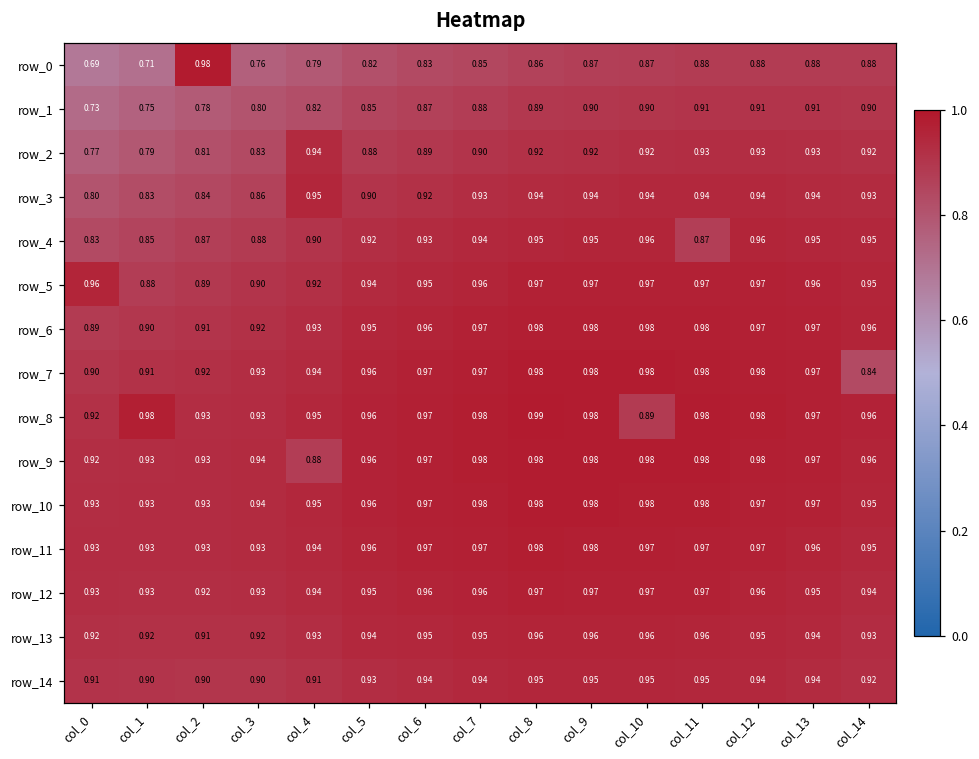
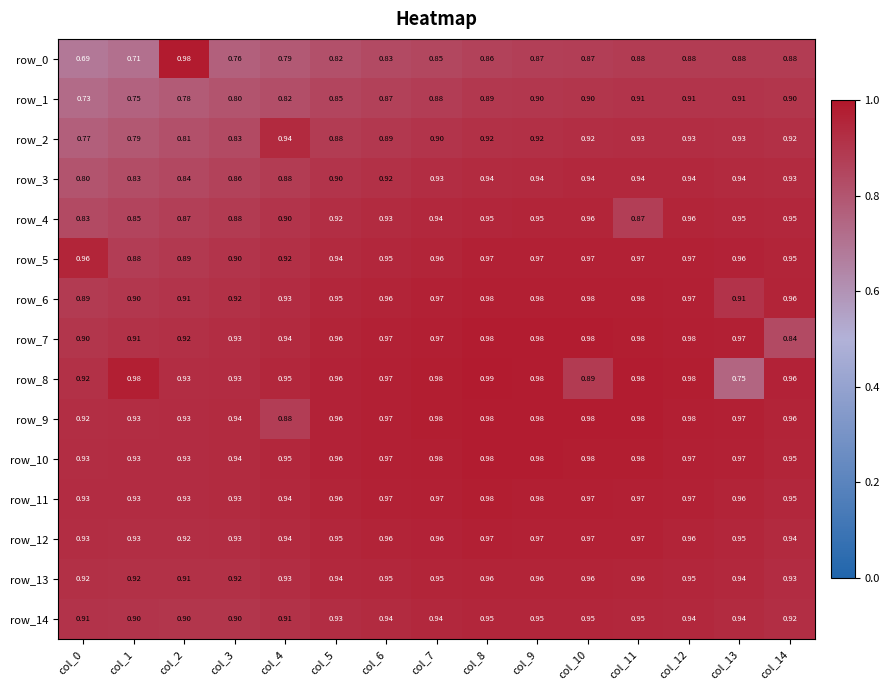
row_3, col_4: 0.95 -> 0.88
row_6, col_13: 0.97 -> 0.91
row_8, col_13: 0.97 -> 0.75
